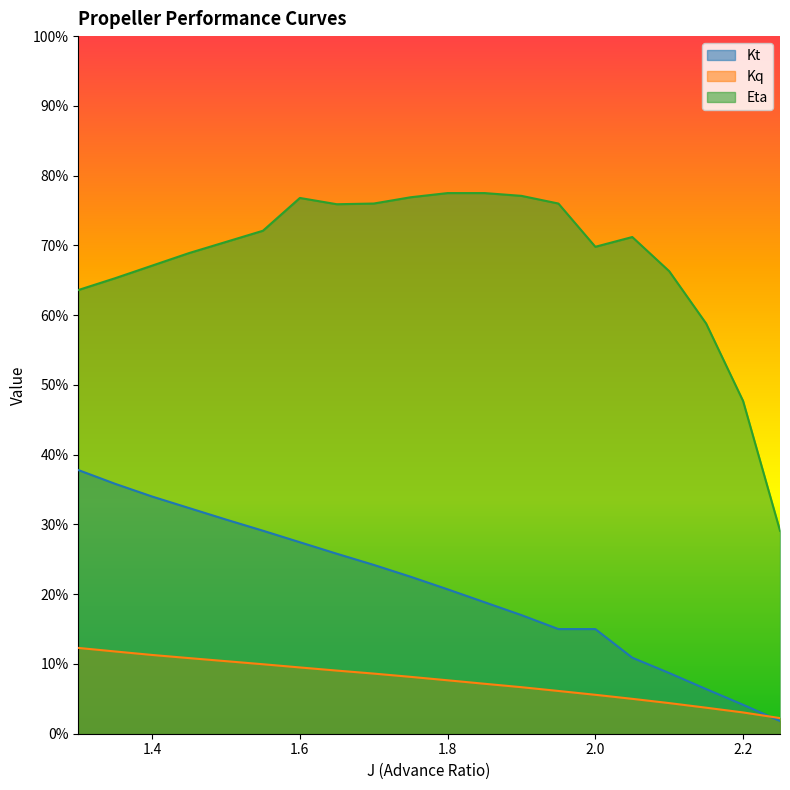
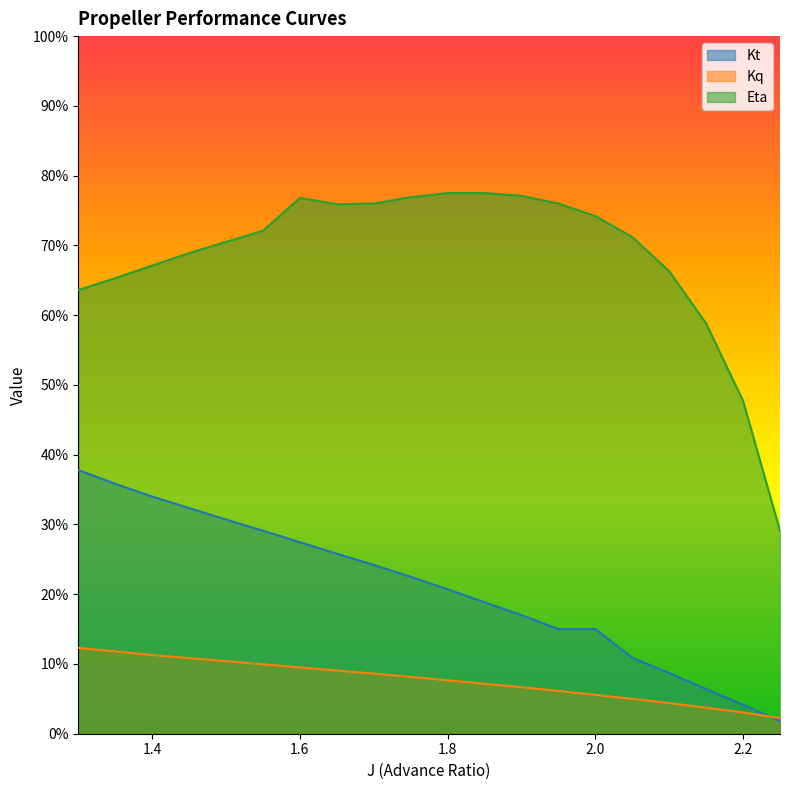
Eta, 2.0: 70% -> 74%
